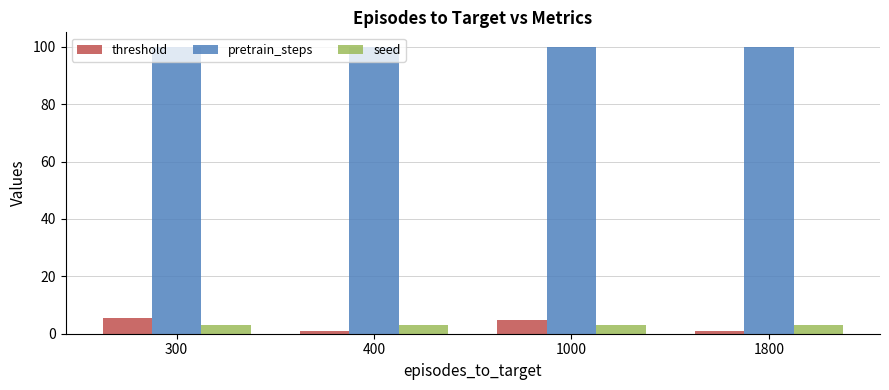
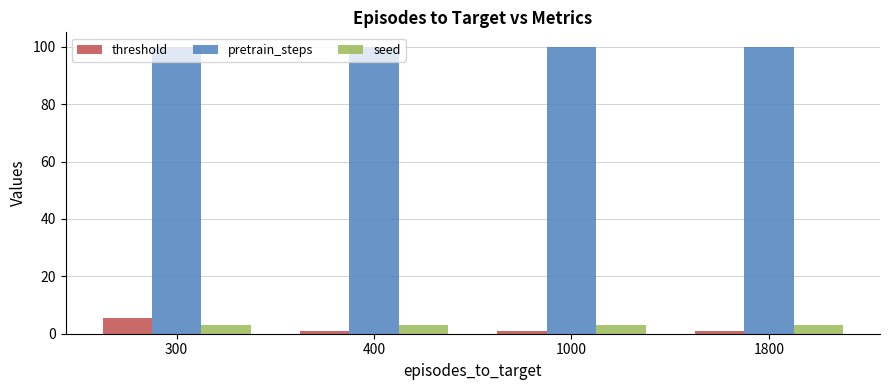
threshold, 1000: 5 -> 1
